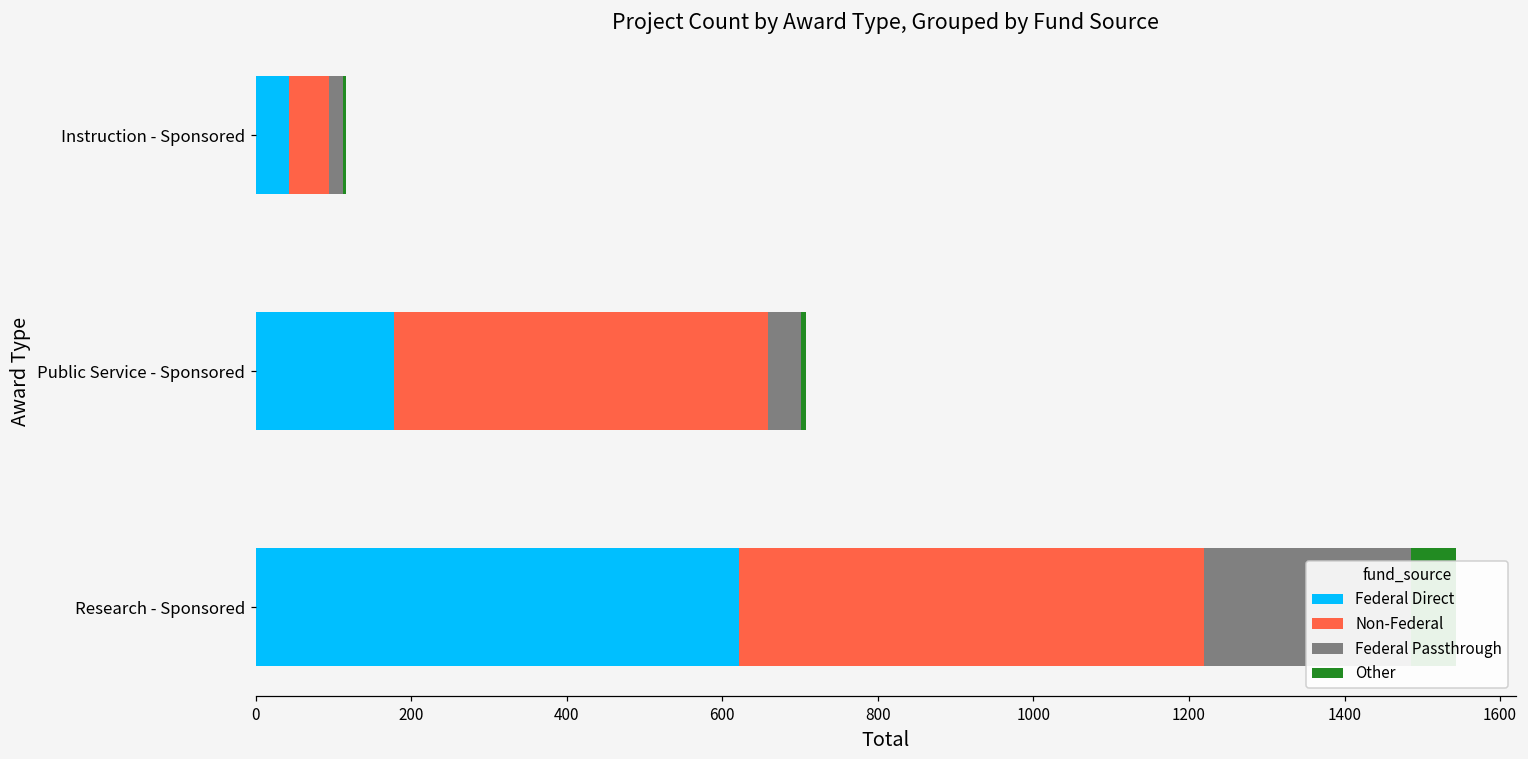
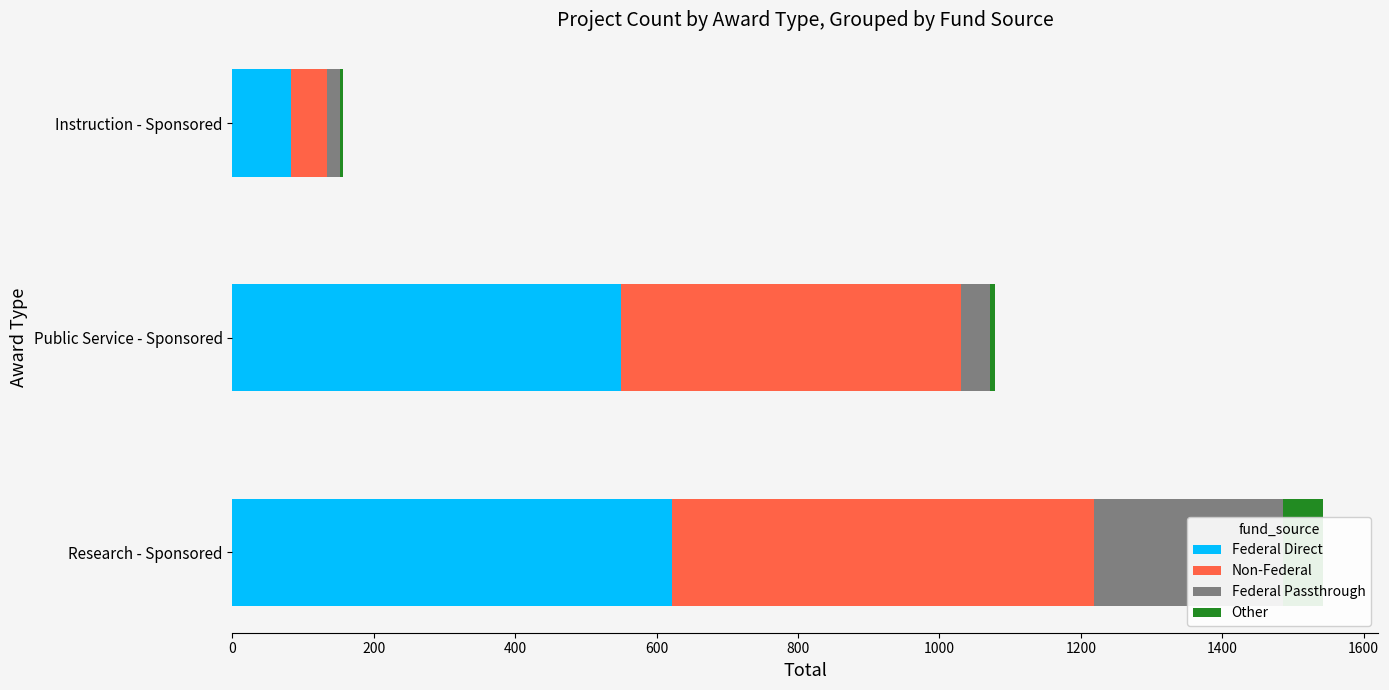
Federal Direct, Instruction - Sponsored: 40 -> 80
Federal Direct, Public Service - Sponsored: 180 -> 550
